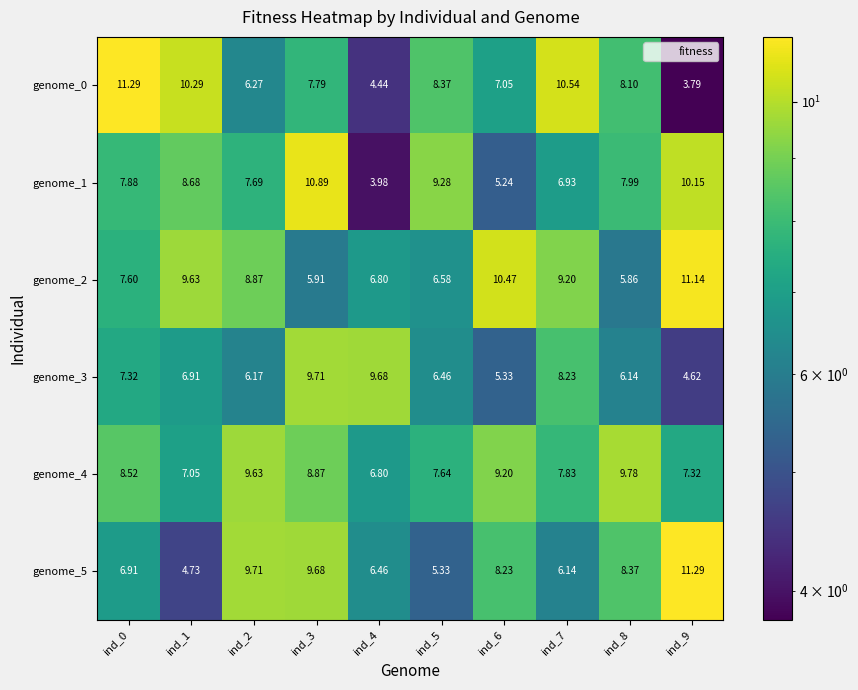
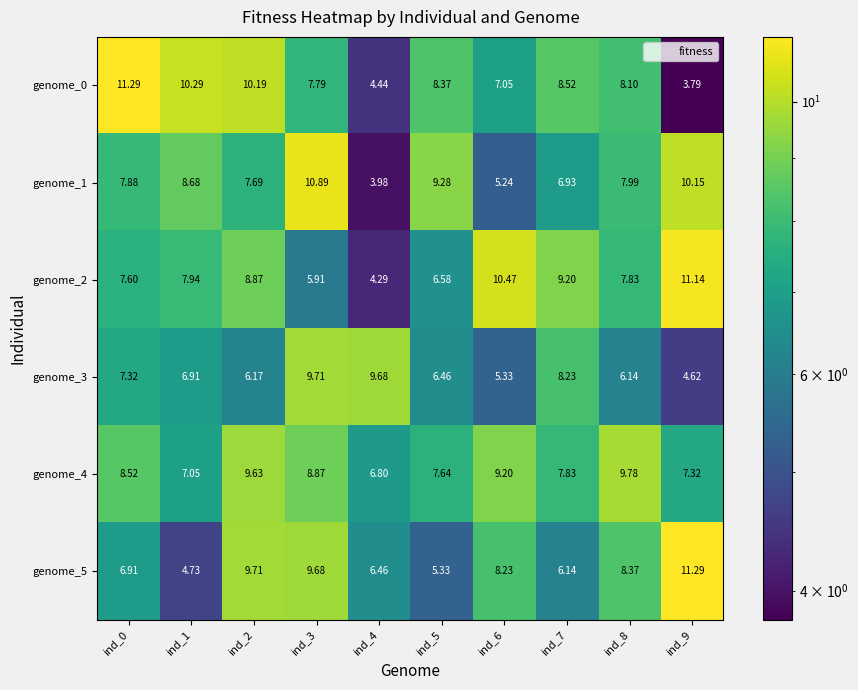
genome_0, ind_2: 6.27 -> 10.19
genome_0, ind_7: 10.54 -> 8.52
genome_2, ind_1: 9.63 -> 7.94
genome_2, ind_4: 6.80 -> 4.29
genome_2, ind_8: 5.86 -> 7.83
